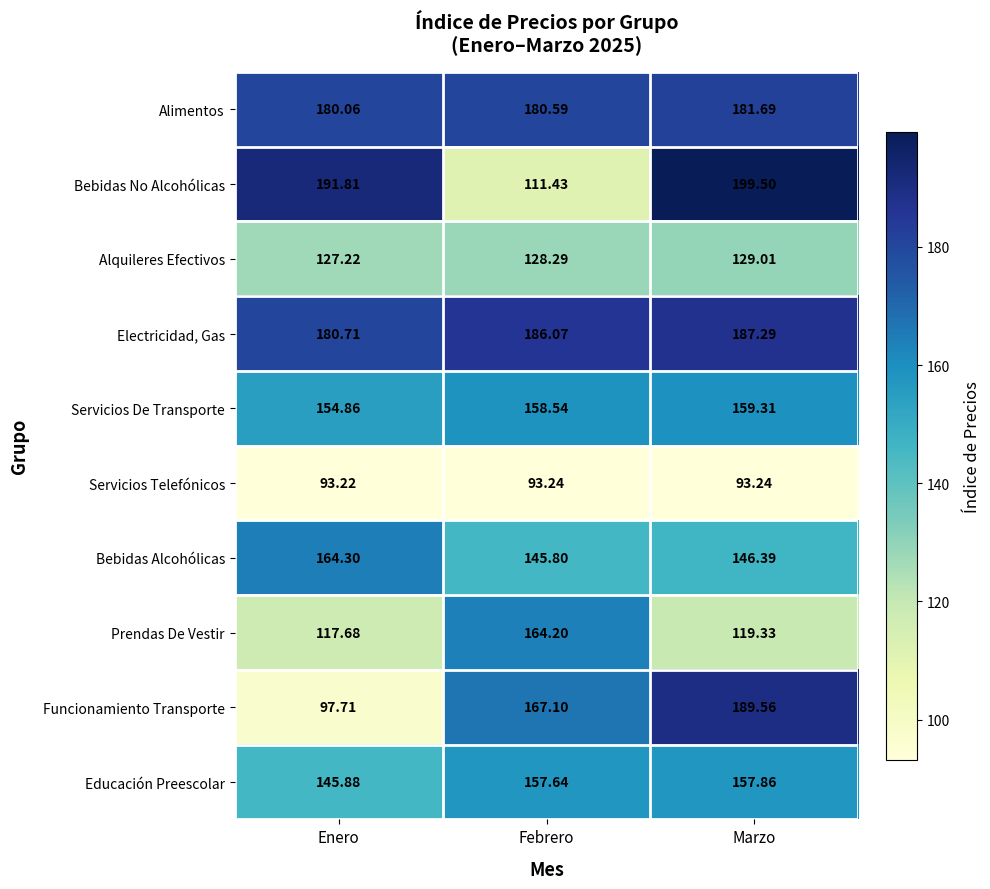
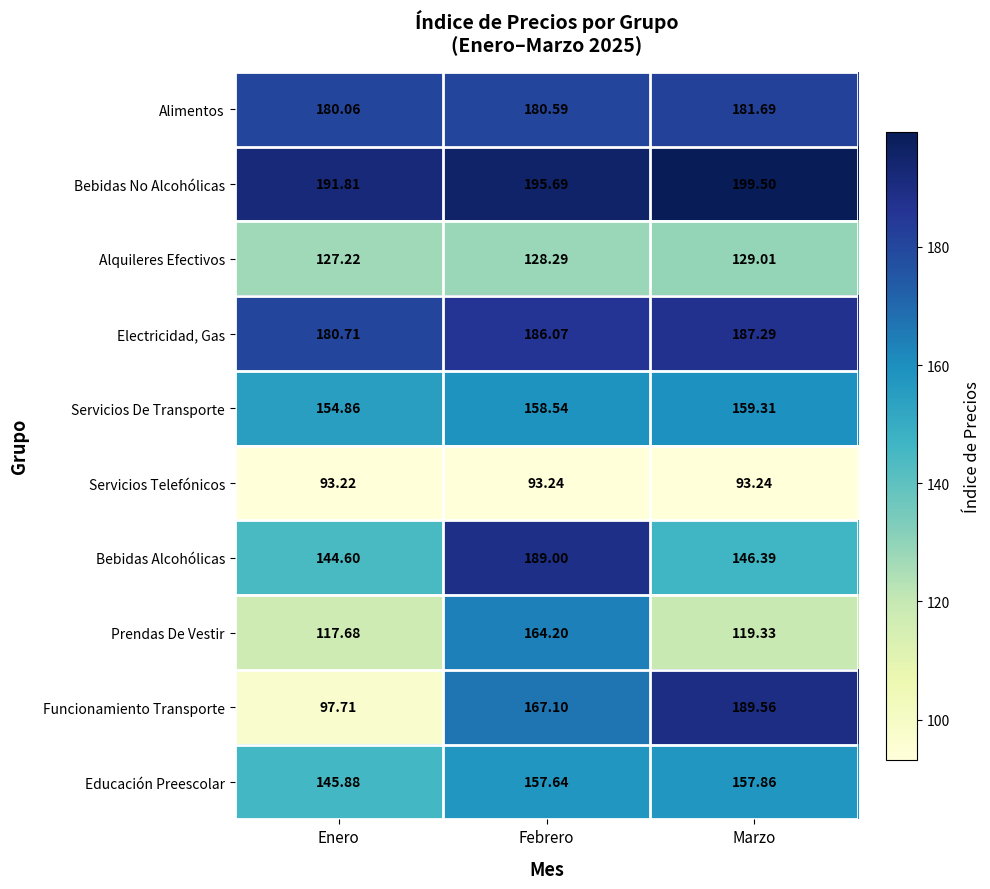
Bebidas No Alcohólicas, Febrero: 111.43 -> 195.69
Bebidas Alcohólicas, Enero: 164.30 -> 144.60
Bebidas Alcohólicas, Febrero: 145.80 -> 189.00
